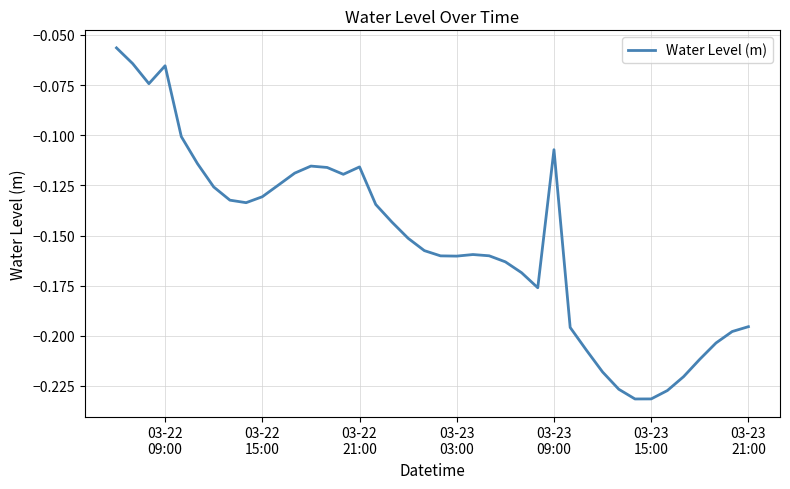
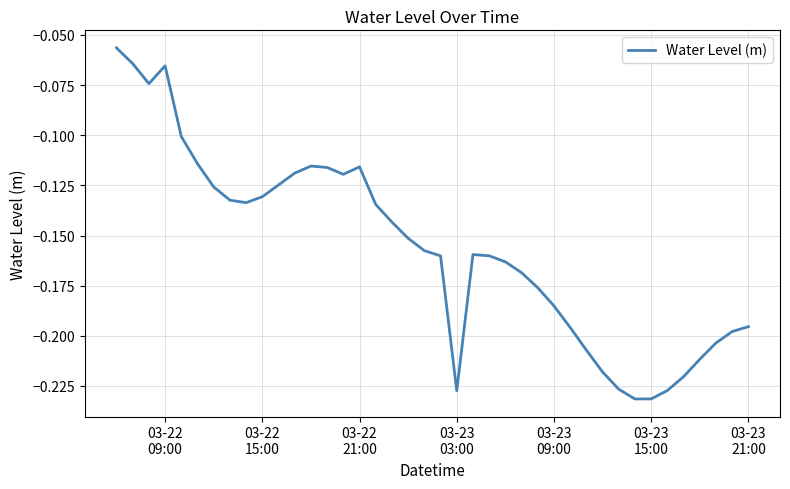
03-23 03:00: -0.160 -> -0.227
03-23 09:00: -0.107 -> -0.185
